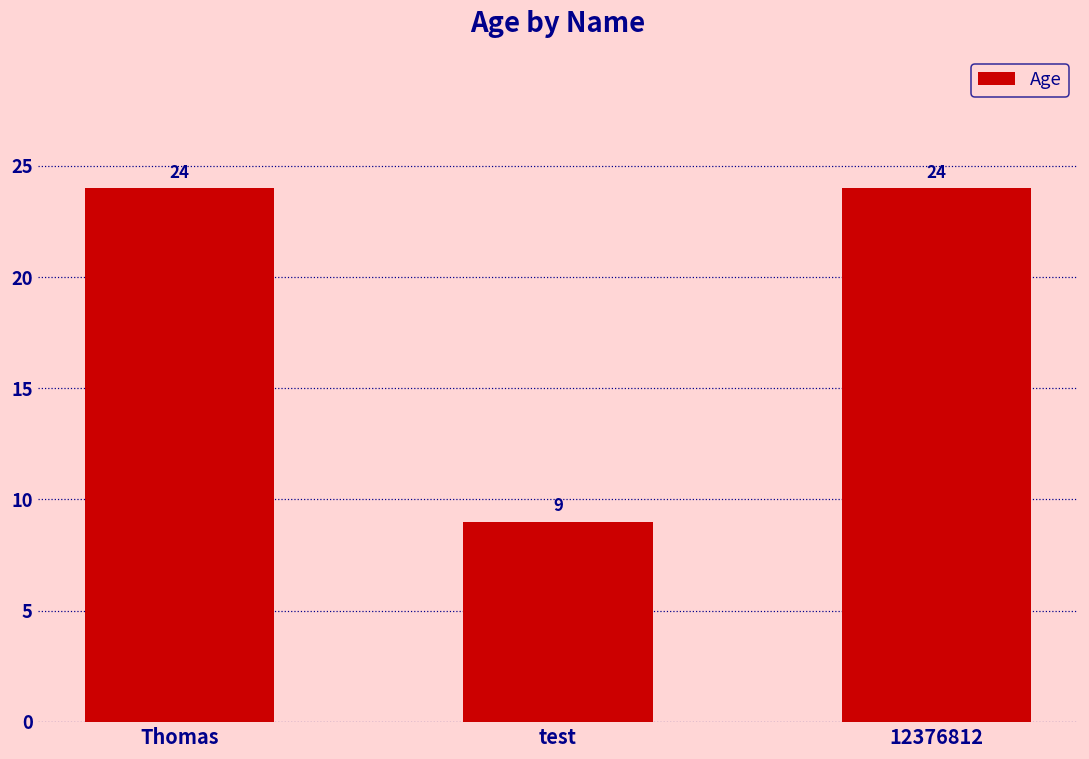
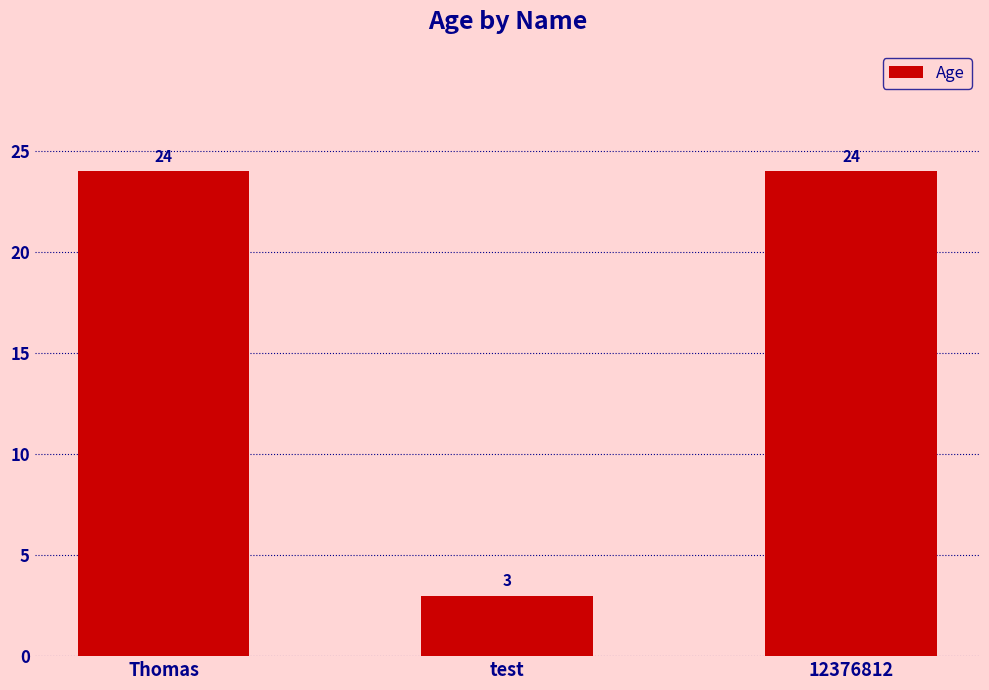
test: 9 -> 3
